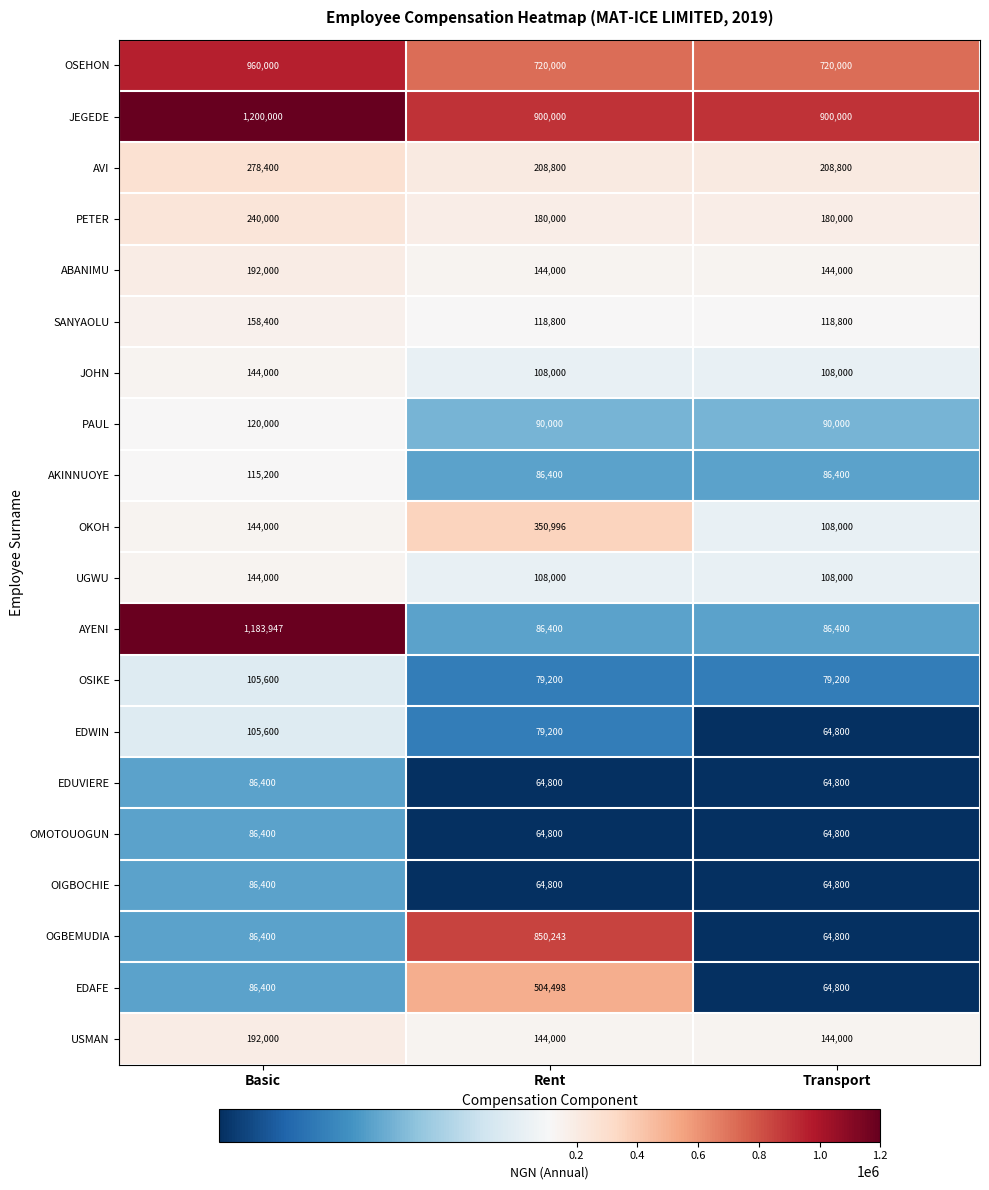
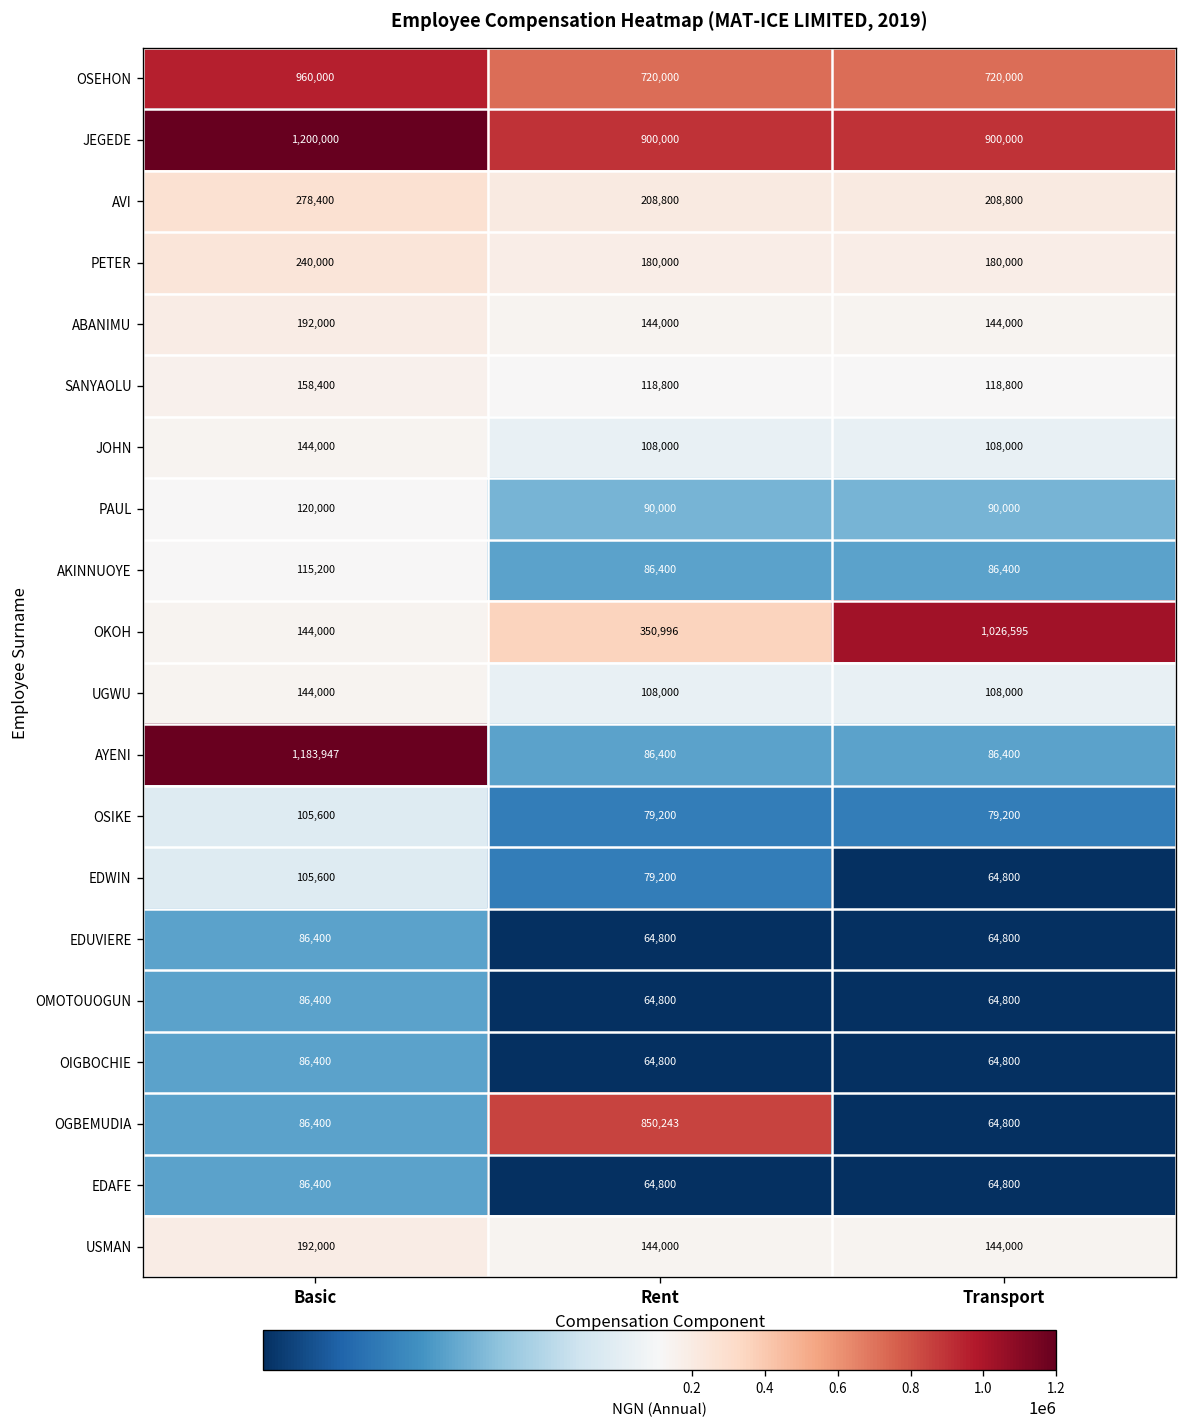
OKOH, Transport: 108,000 -> 1,026,595
EDAFE, Rent: 504,498 -> 64,800
